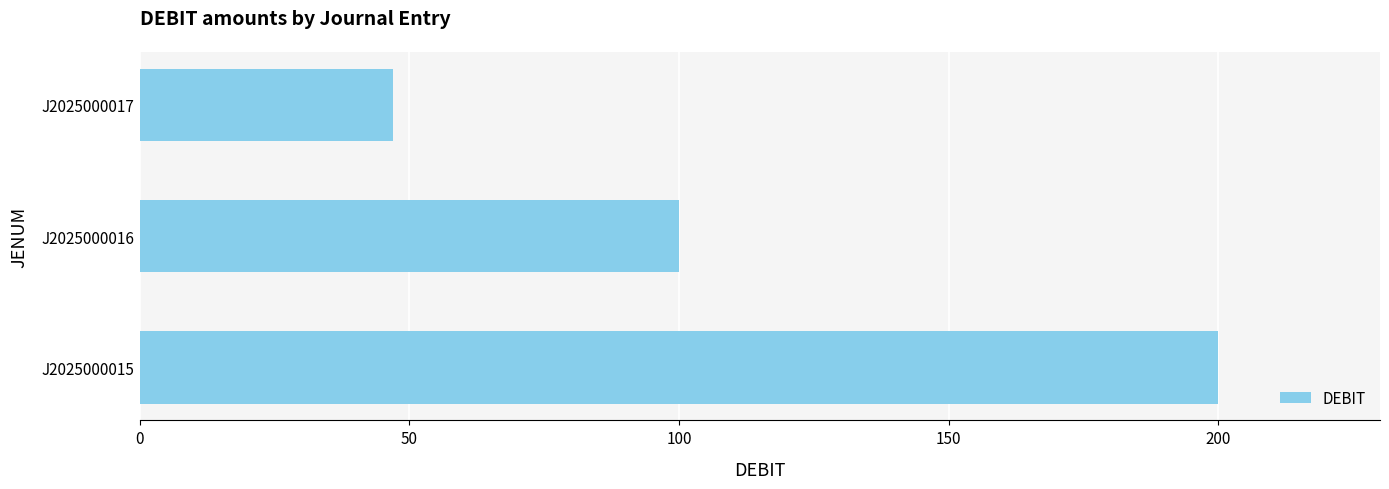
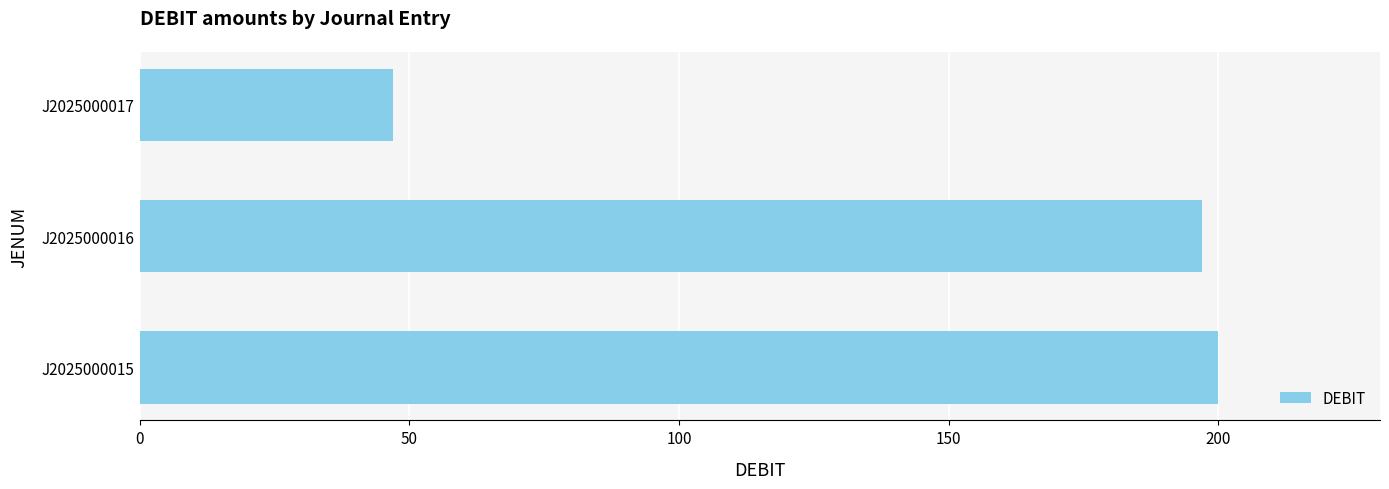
J2025000016: 100 -> 197
